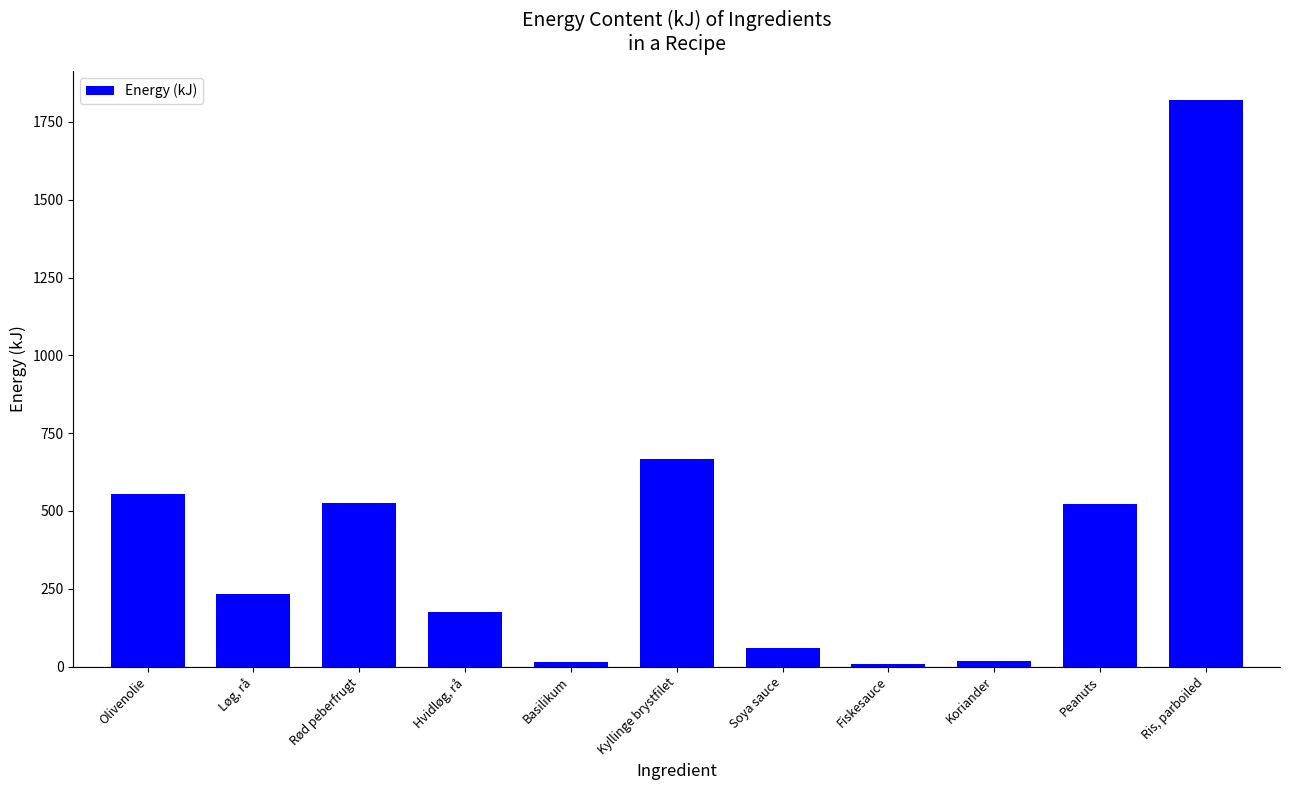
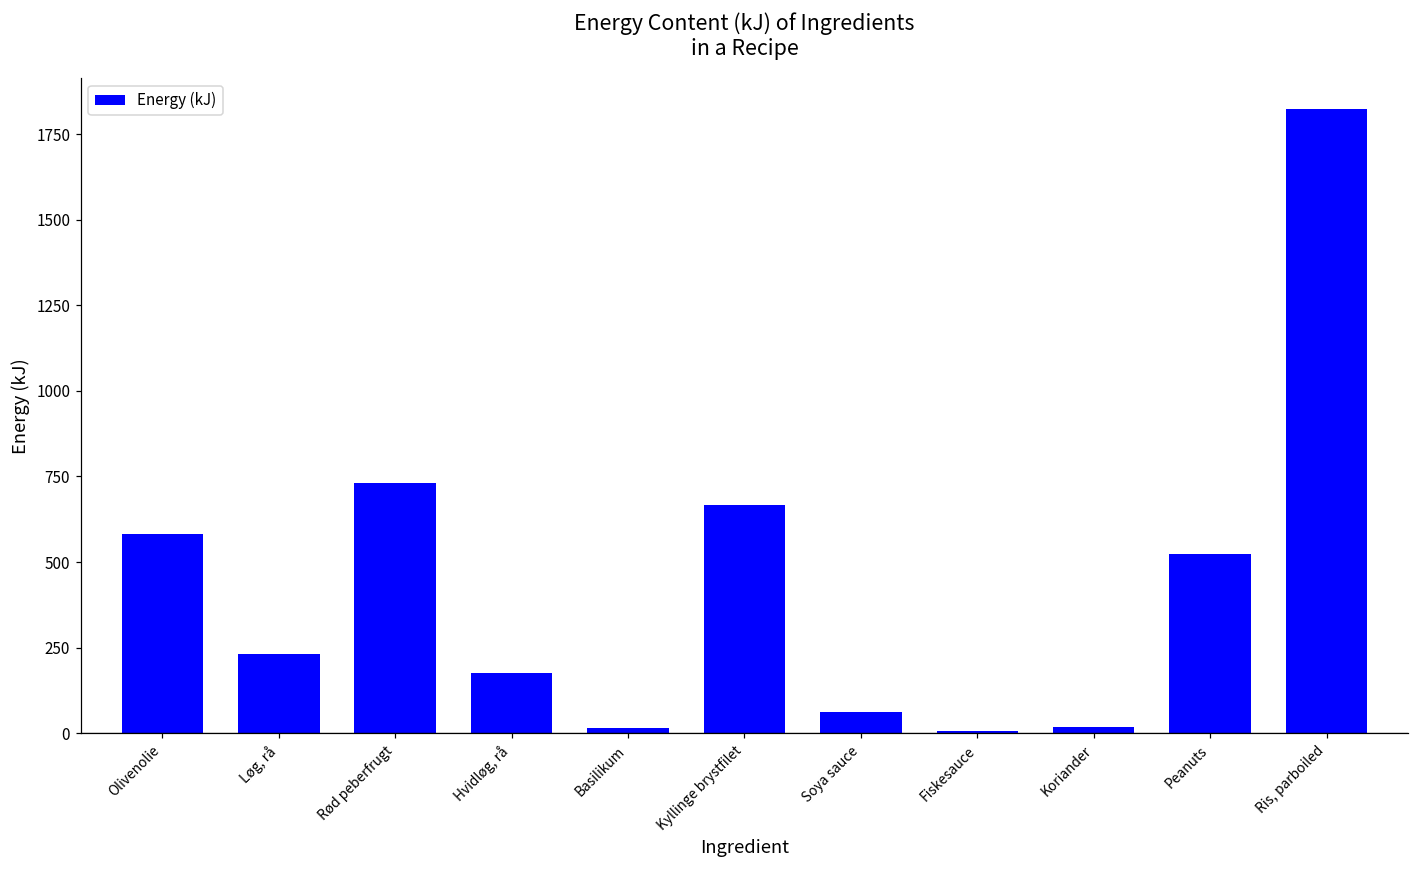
Olivenolie: 560 -> 580
Rød peberfrugt: 530 -> 730
